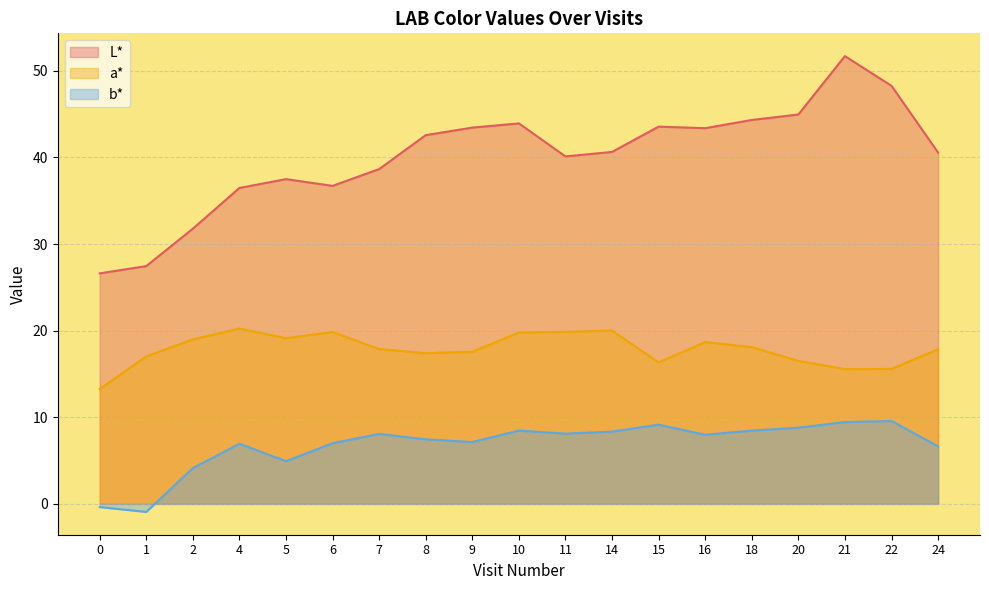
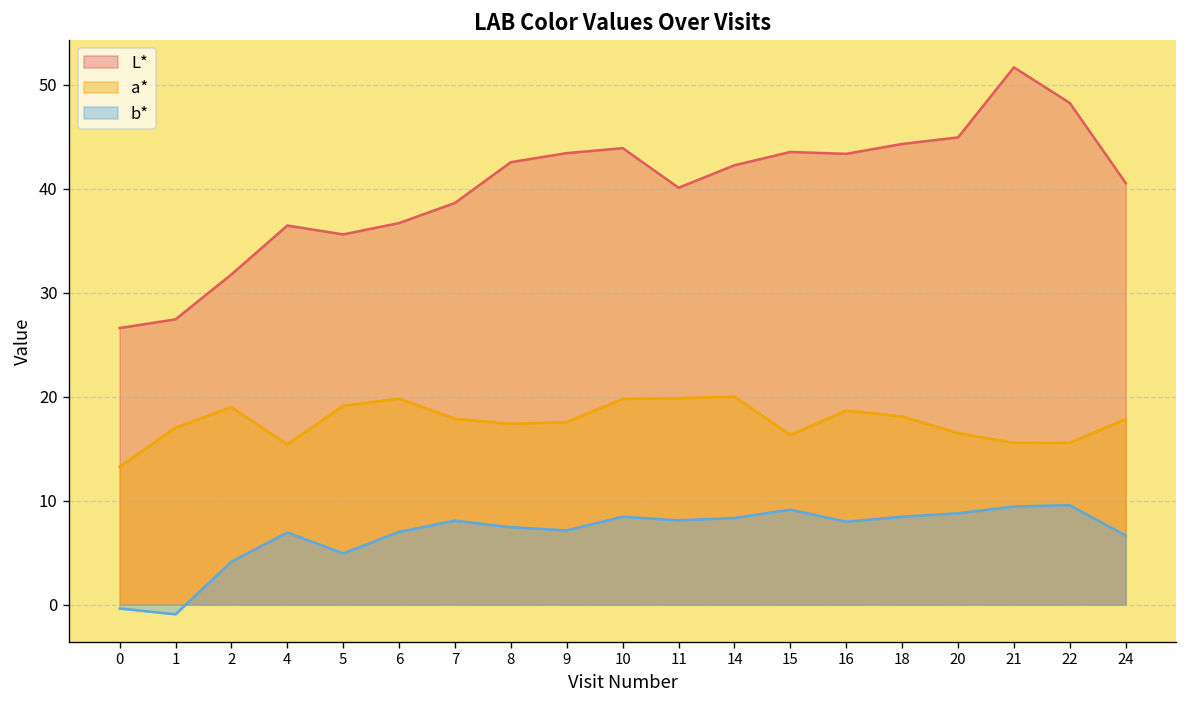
a*, 4: 20 -> 15
L*, 5: 37 -> 36
L*, 14: 41 -> 42
